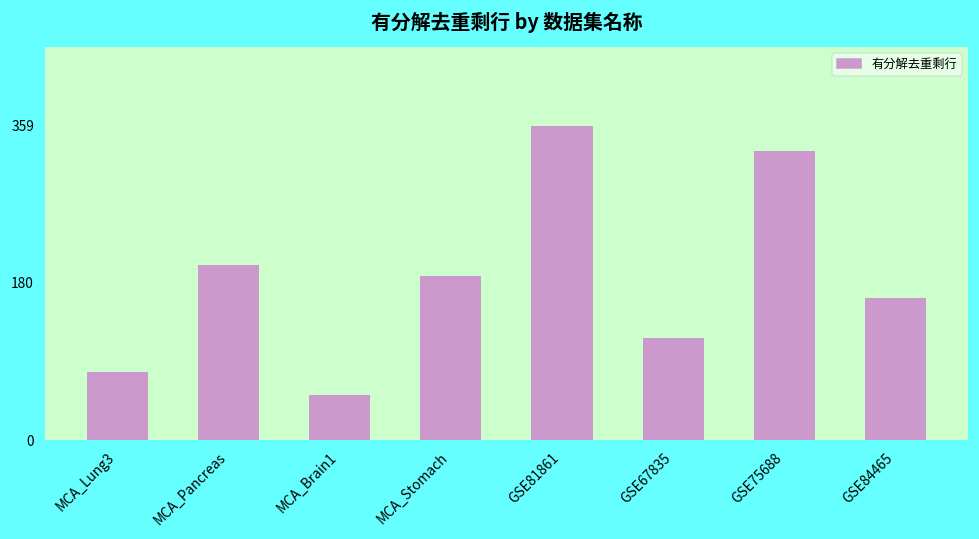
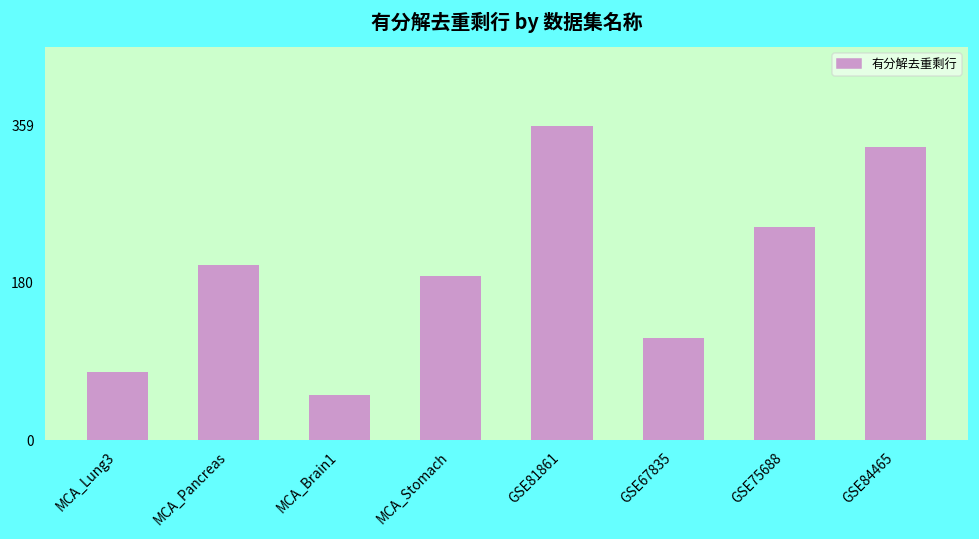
GSE75688: 330 -> 240
GSE84465: 160 -> 330
